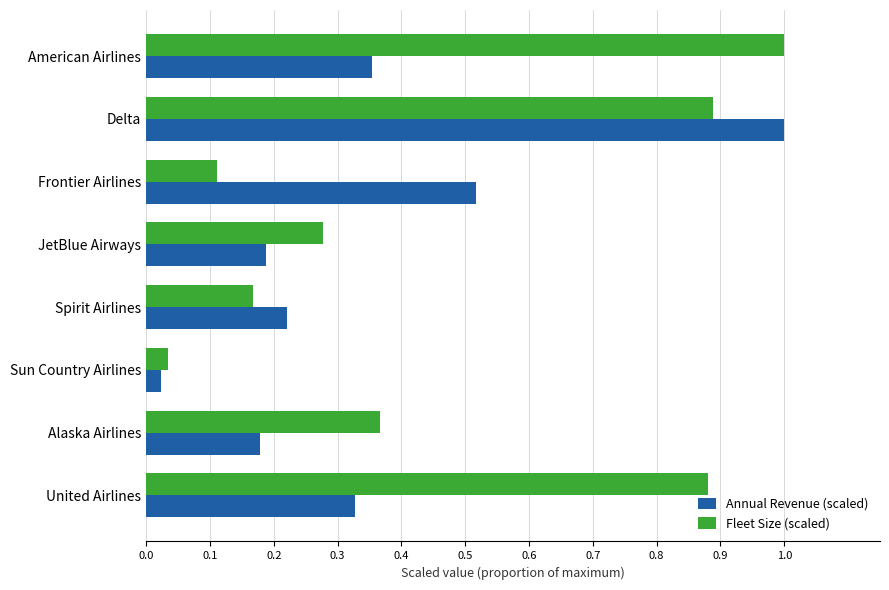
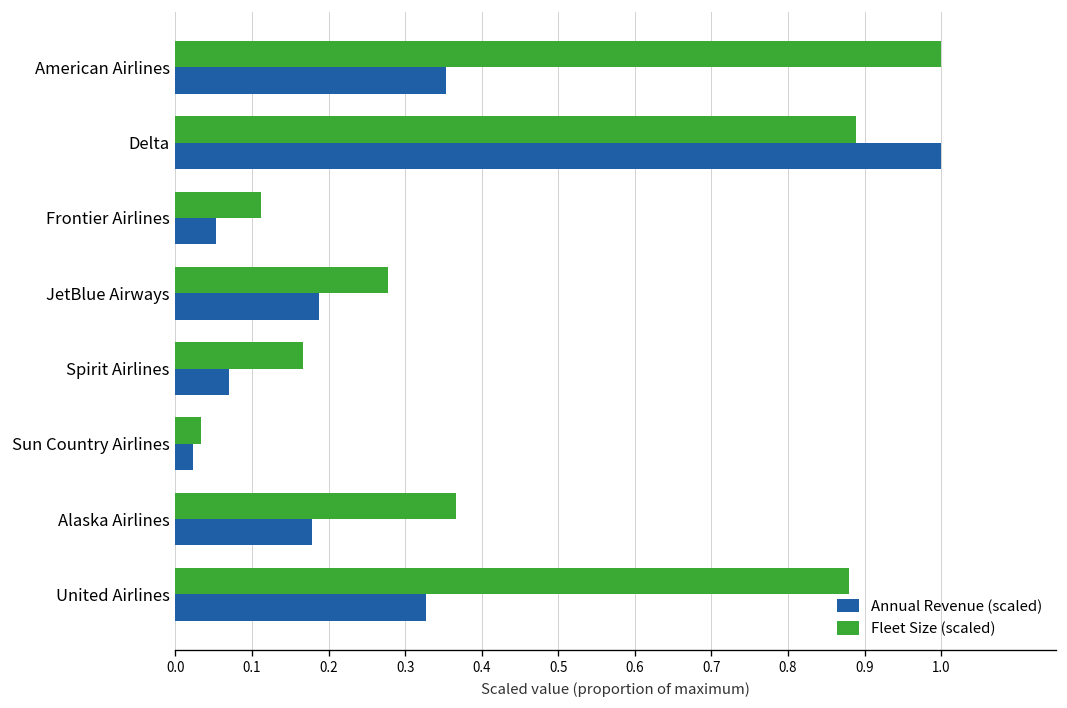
Annual Revenue (scaled), Frontier Airlines: 0.52 -> 0.05
Annual Revenue (scaled), Spirit Airlines: 0.22 -> 0.07
